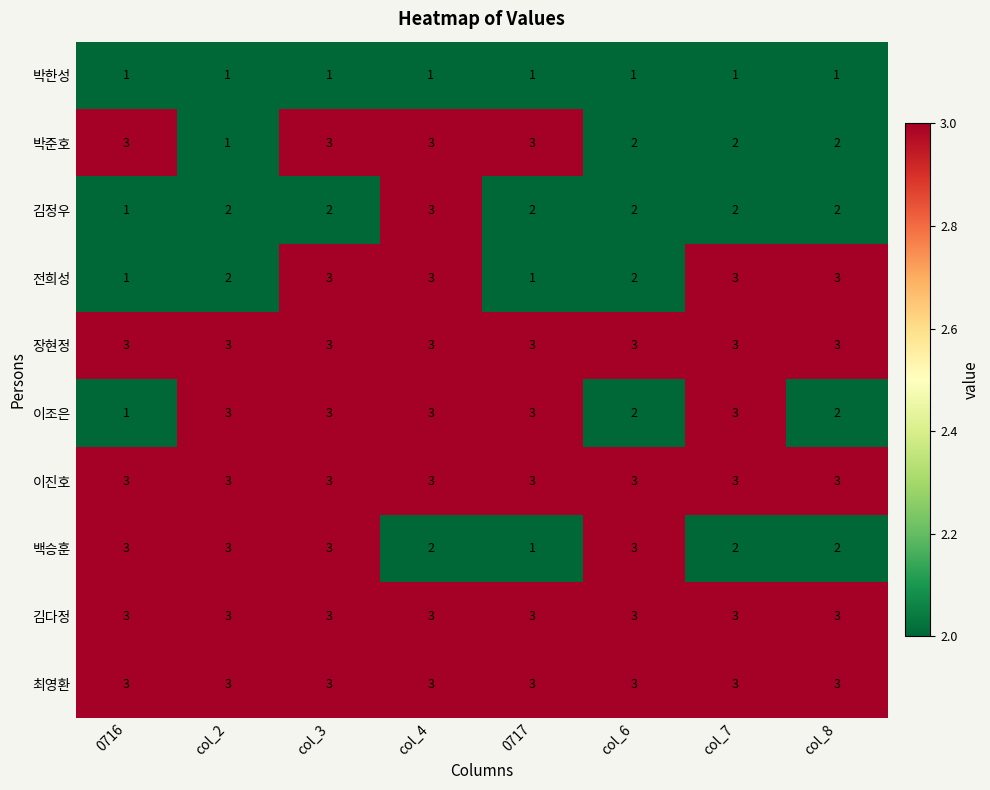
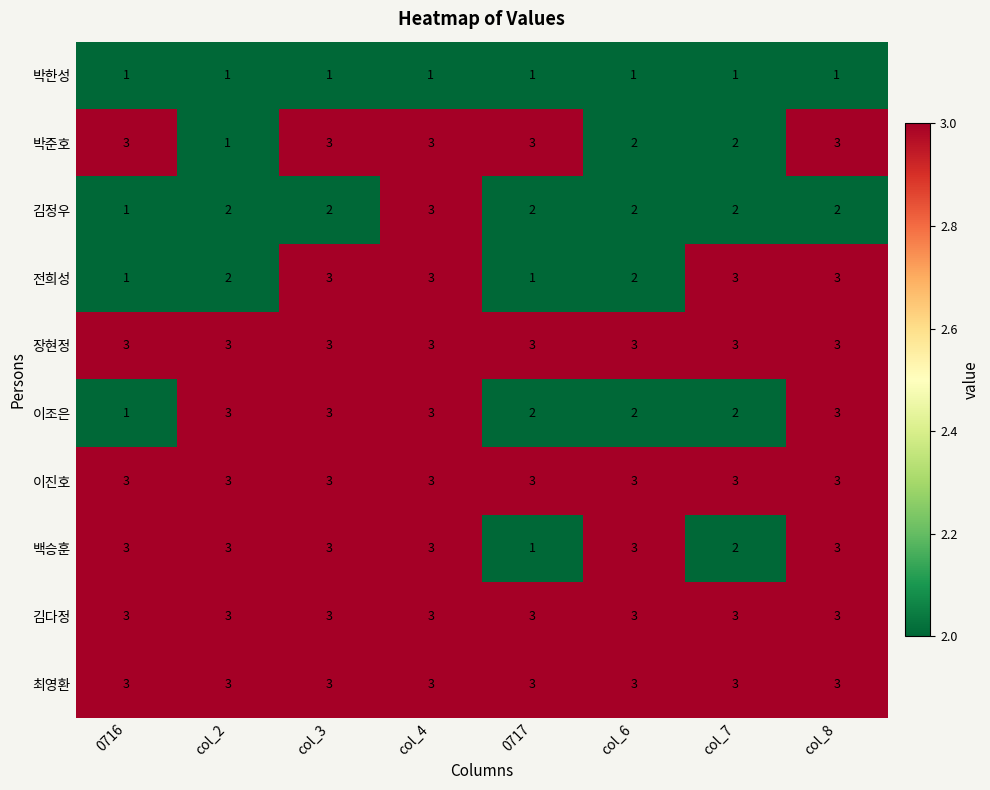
박준호, col_8: 2 -> 3
이조은, 0717: 3 -> 2
이조은, col_7: 3 -> 2
이조은, col_8: 2 -> 3
백승훈, col_4: 2 -> 3
백승훈, col_8: 2 -> 3
